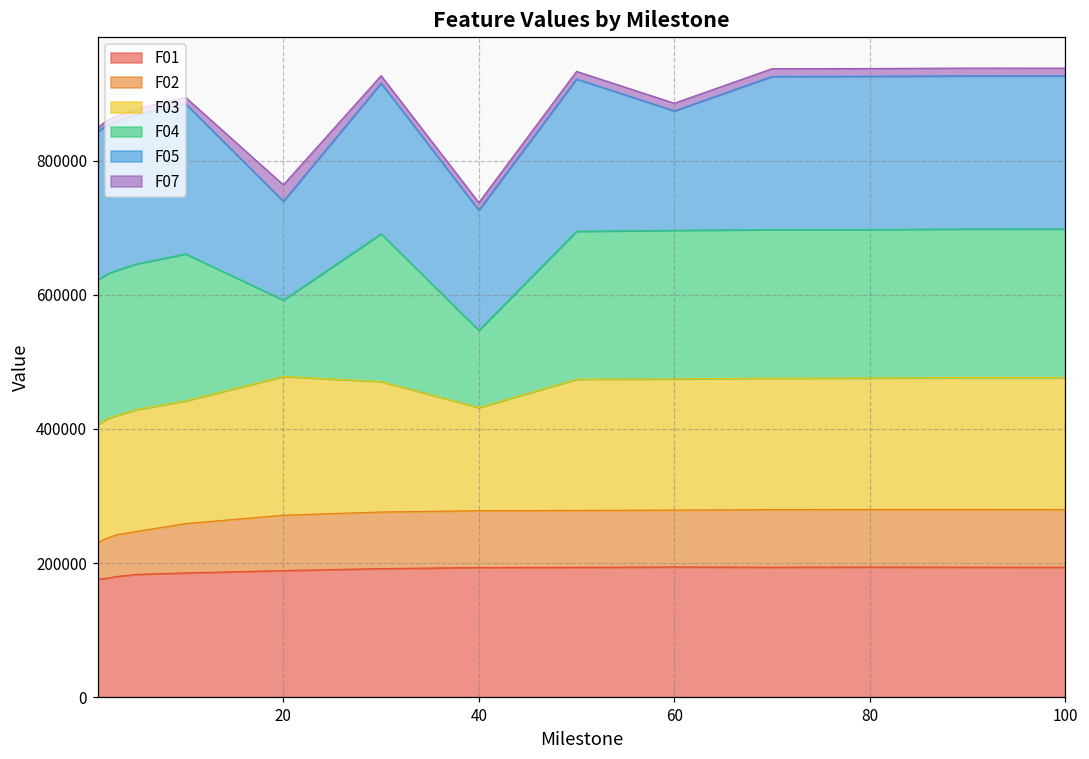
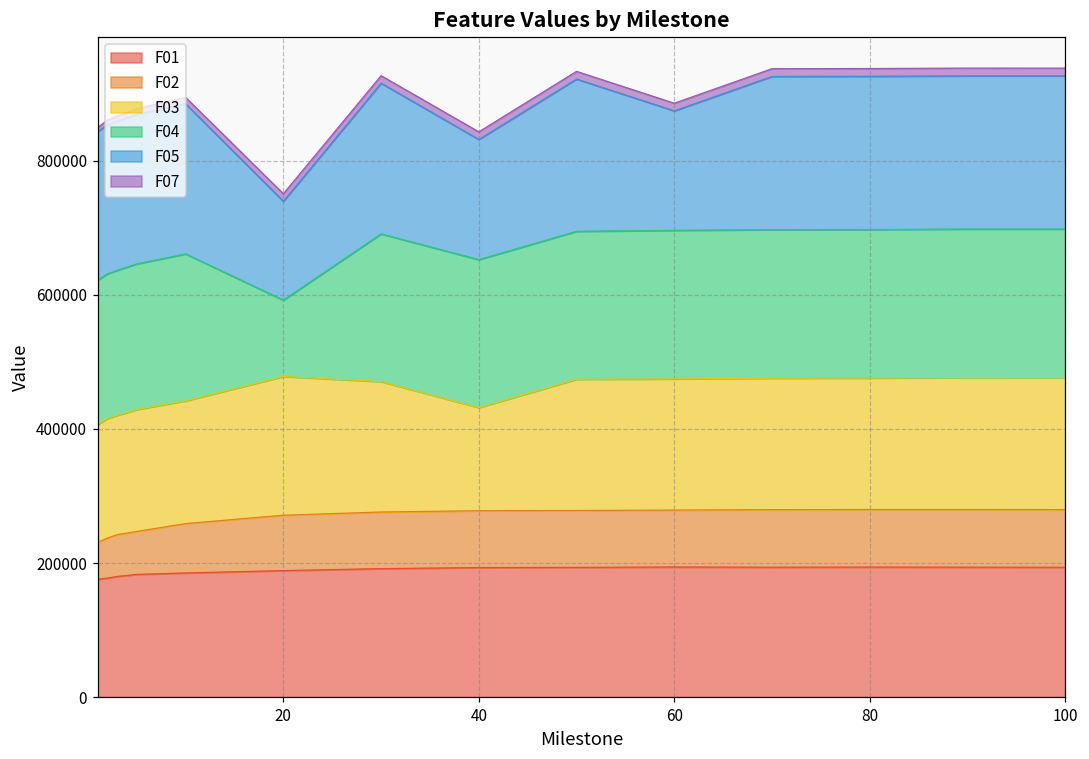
F07, 20: 20000 -> 10000
F04, 40: 120000 -> 220000
